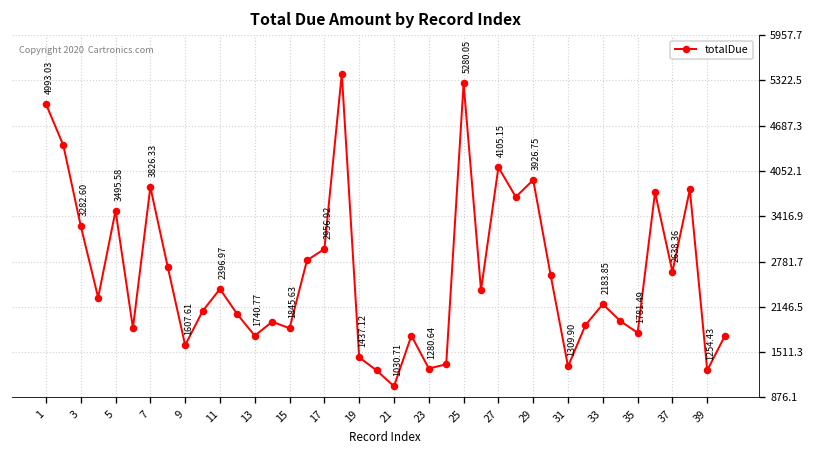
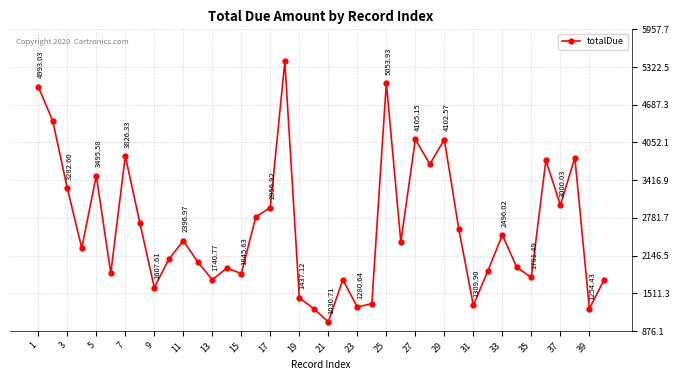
25: 5280.05 -> 5053.93
29: 3926.75 -> 4102.57
33: 2183.85 -> 2496.02
37: 2638.36 -> 3000.03
